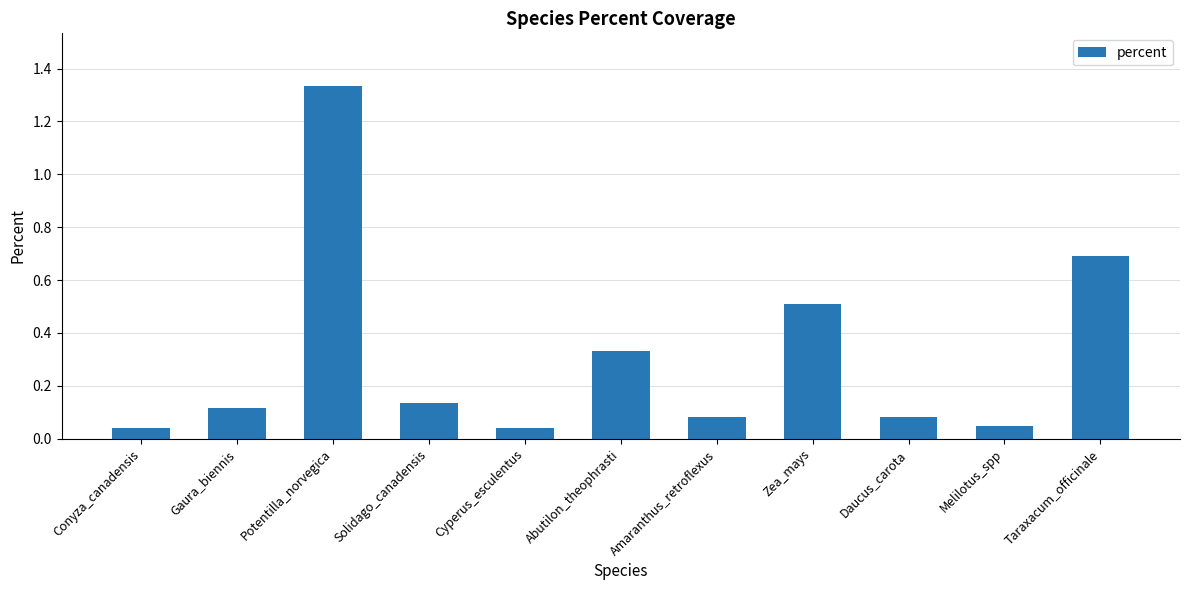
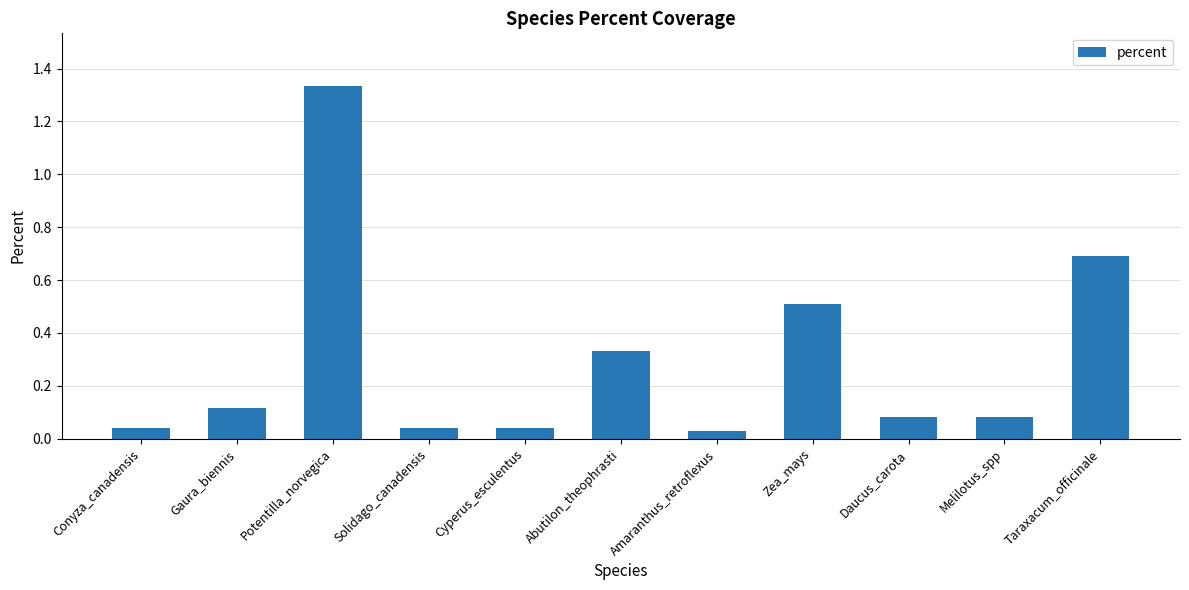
Solidago_canadensis: 0.13 -> 0.04
Amaranthus_retroflexus: 0.08 -> 0.03
Melilotus_spp: 0.05 -> 0.08
